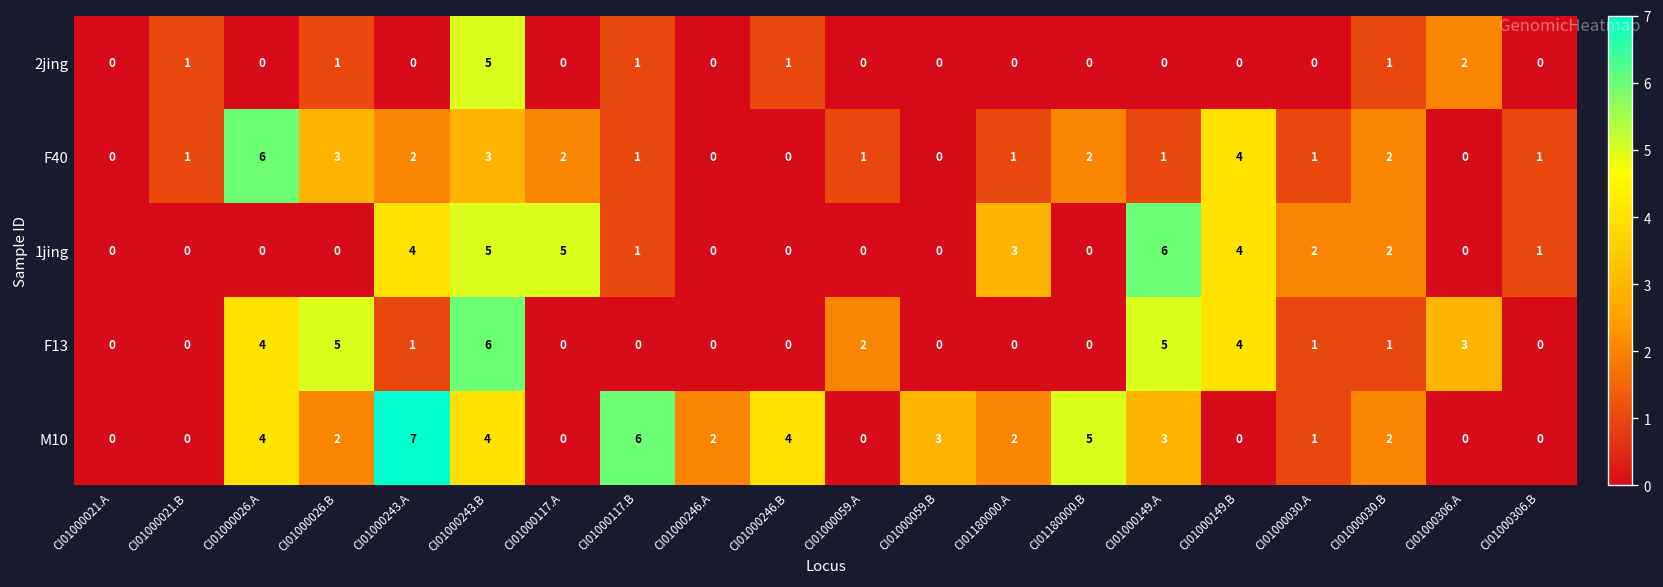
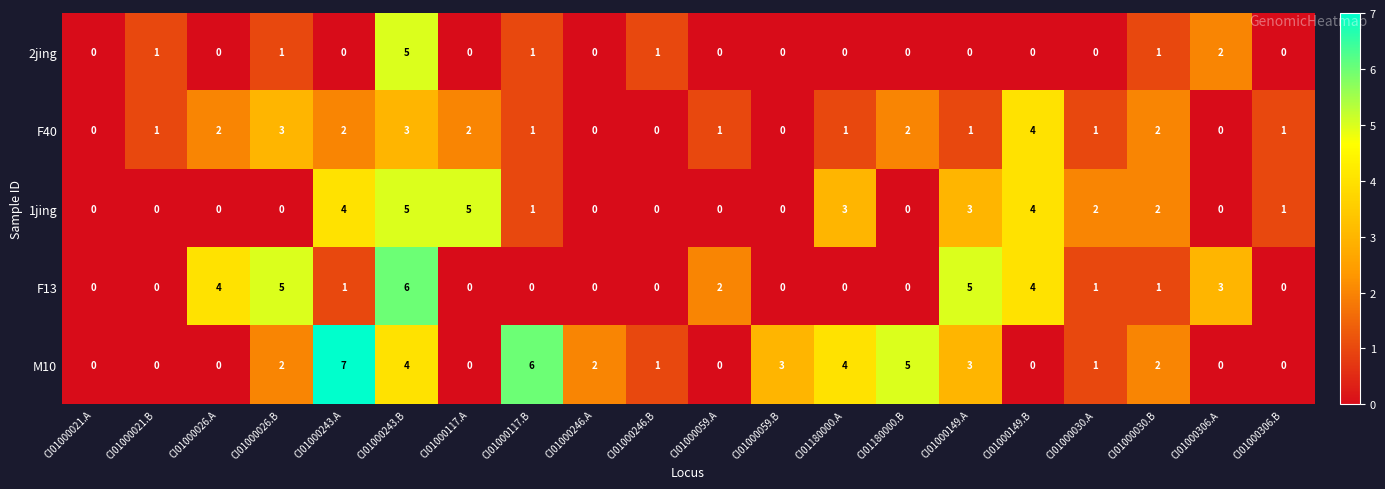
F40, CI01000026.A: 6 -> 2
1jing, CI01000149.A: 6 -> 3
M10, CI01000026.A: 4 -> 0
M10, CI01000246.B: 4 -> 1
M10, CI01180000.A: 2 -> 4
